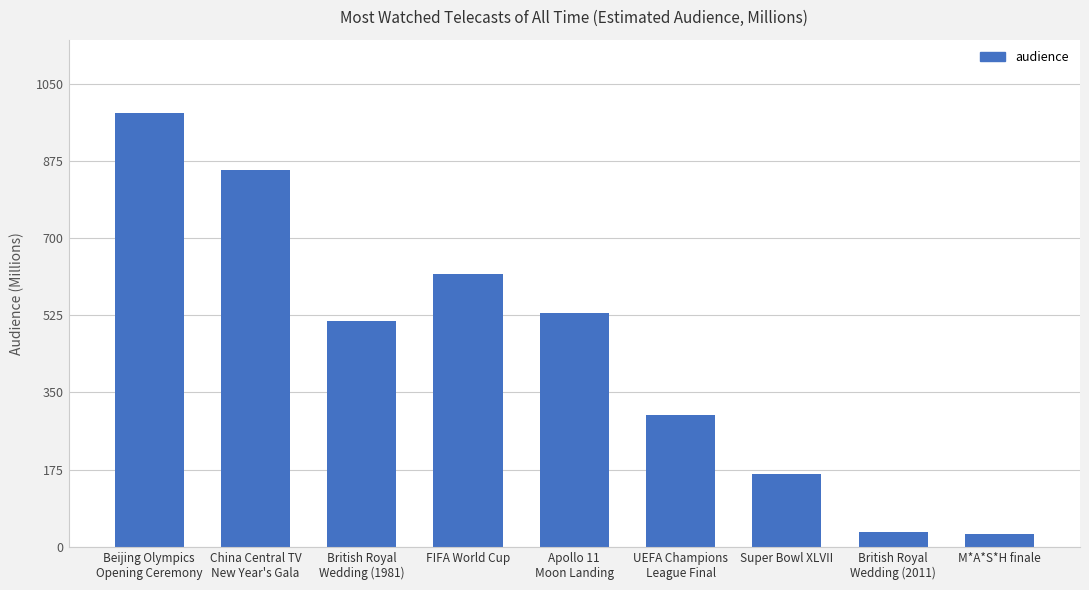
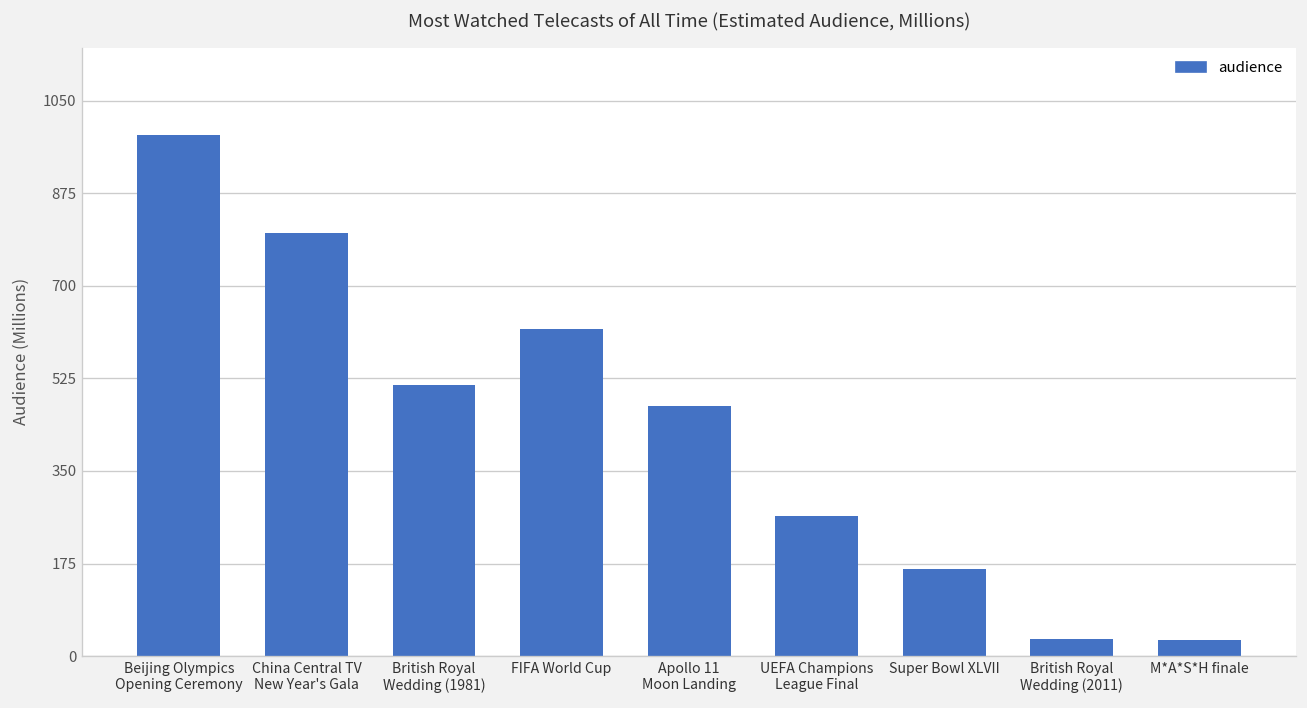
China Central TV New Year's Gala: 850 -> 800
Apollo 11 Moon Landing: 530 -> 470
UEFA Champions League Final: 300 -> 270
